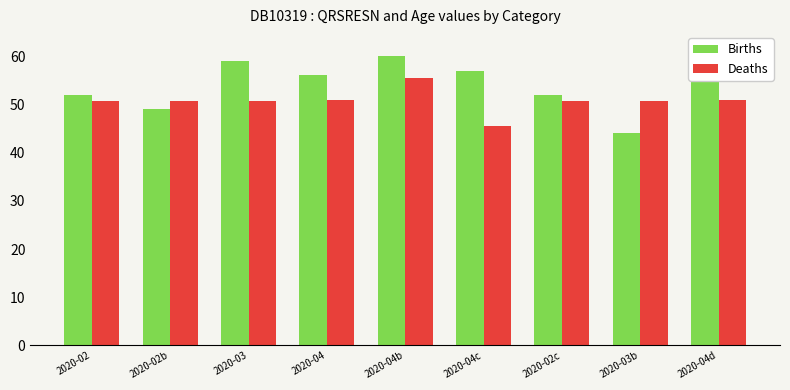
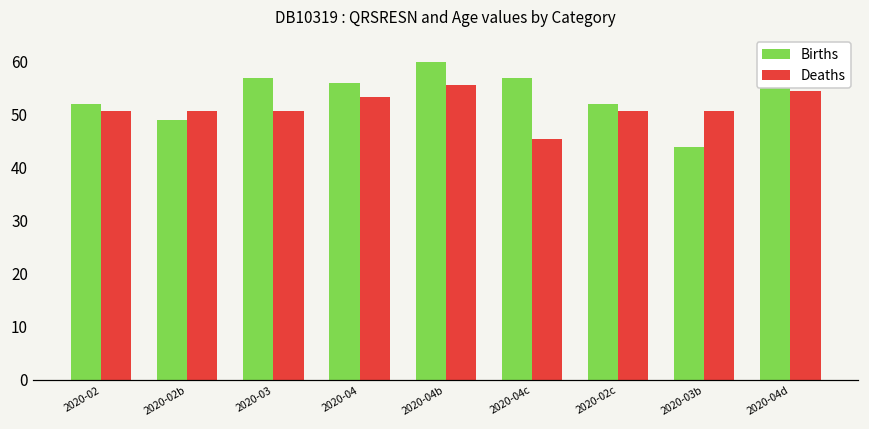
Births, 2020-03: 59 -> 57
Deaths, 2020-04: 51 -> 53
Deaths, 2020-04d: 51 -> 54
